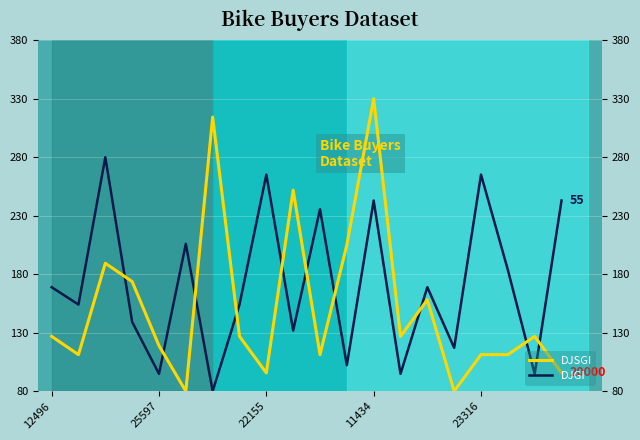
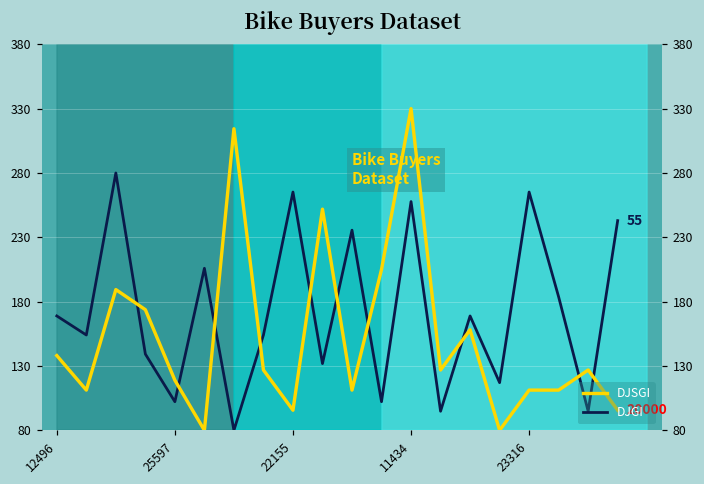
DJSGI, 12496: 127 -> 138
DJGI, 25597: 95 -> 102
DJGI, 11434: 243 -> 258
